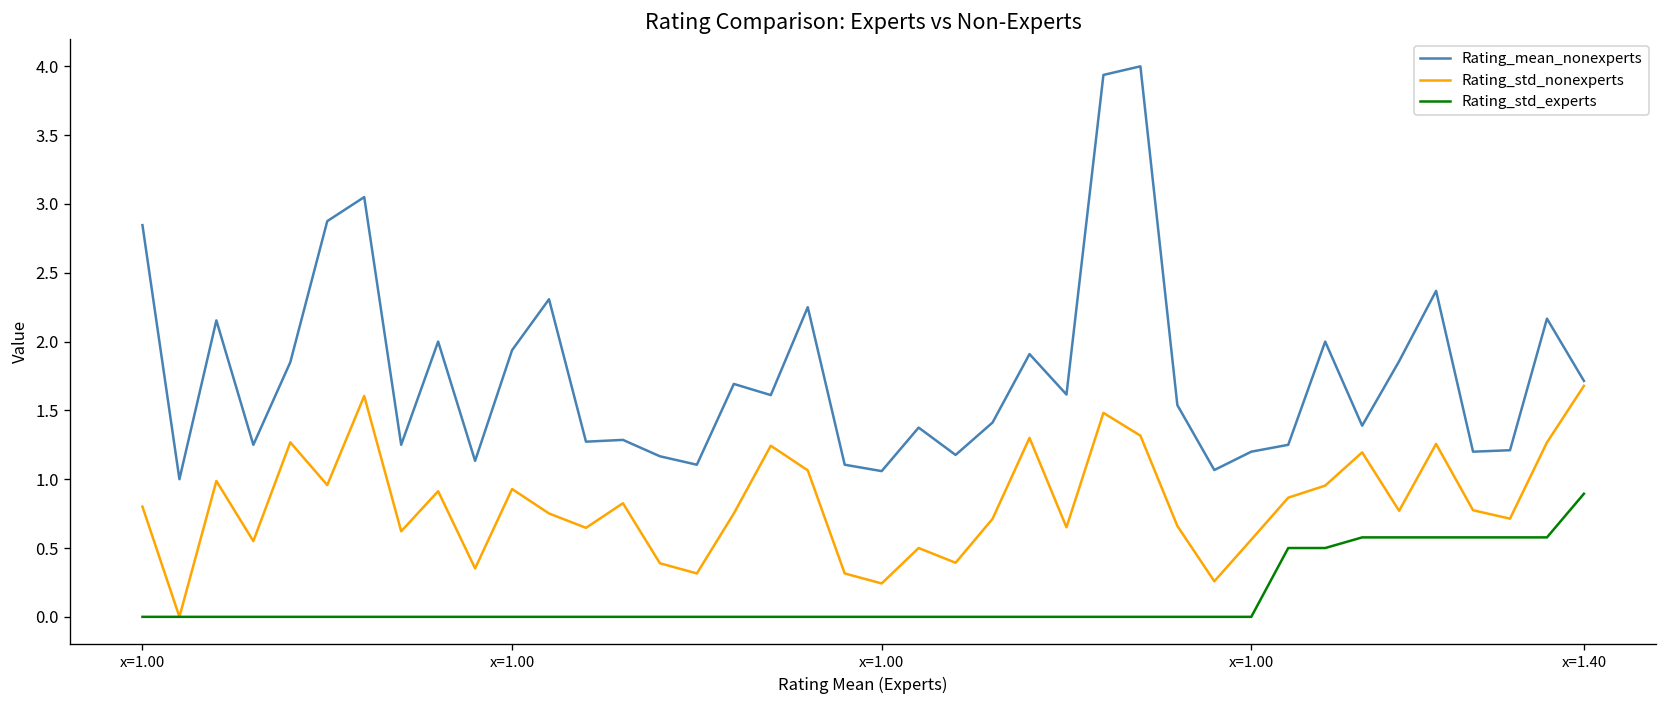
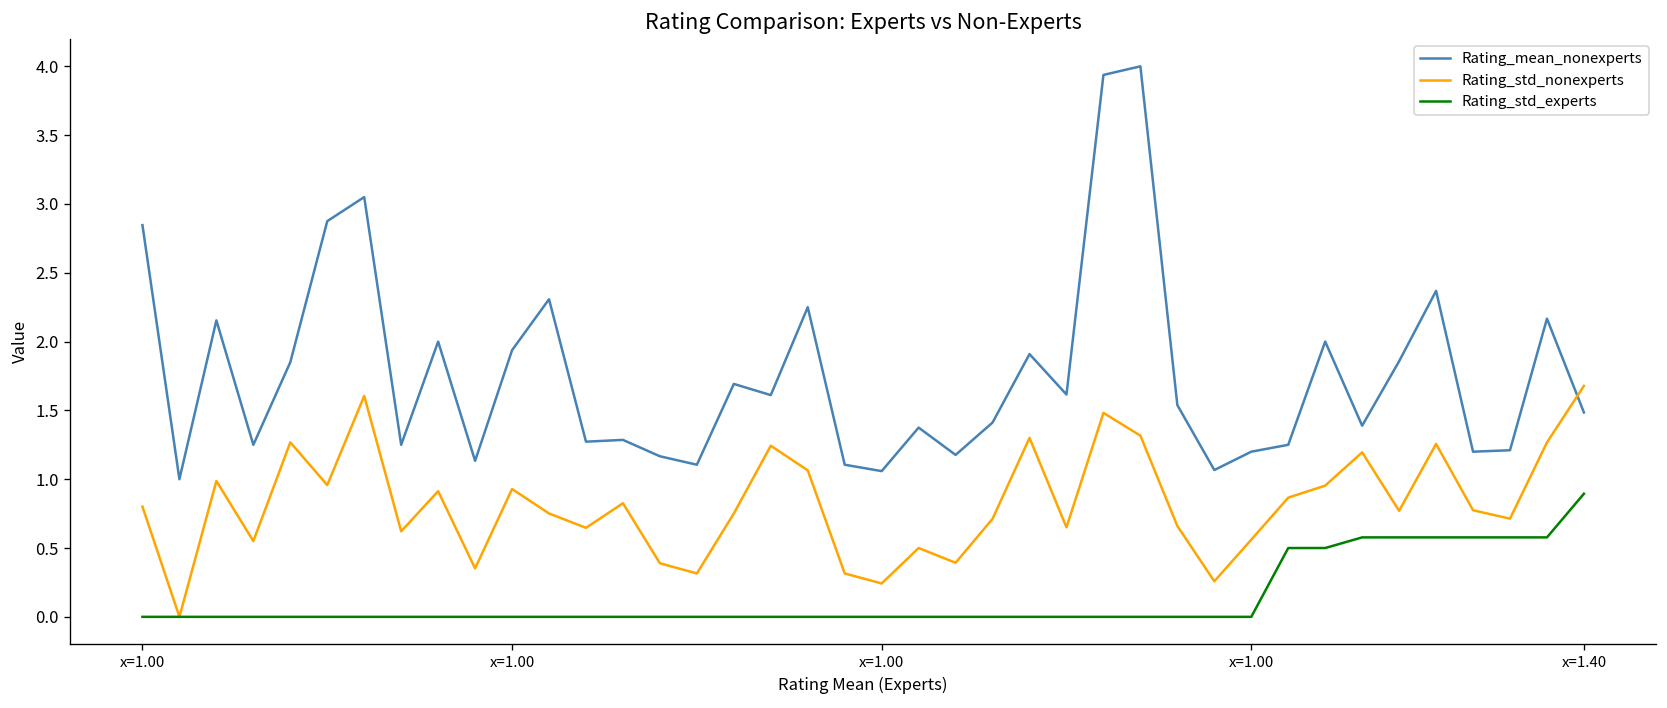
Rating_mean_nonexperts, x=1.40: 1.71 -> 1.48
